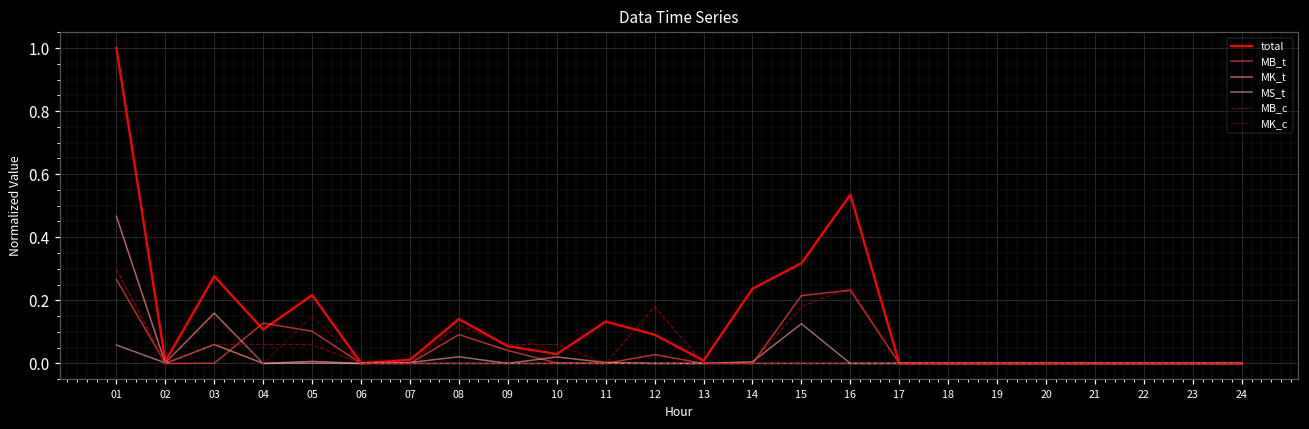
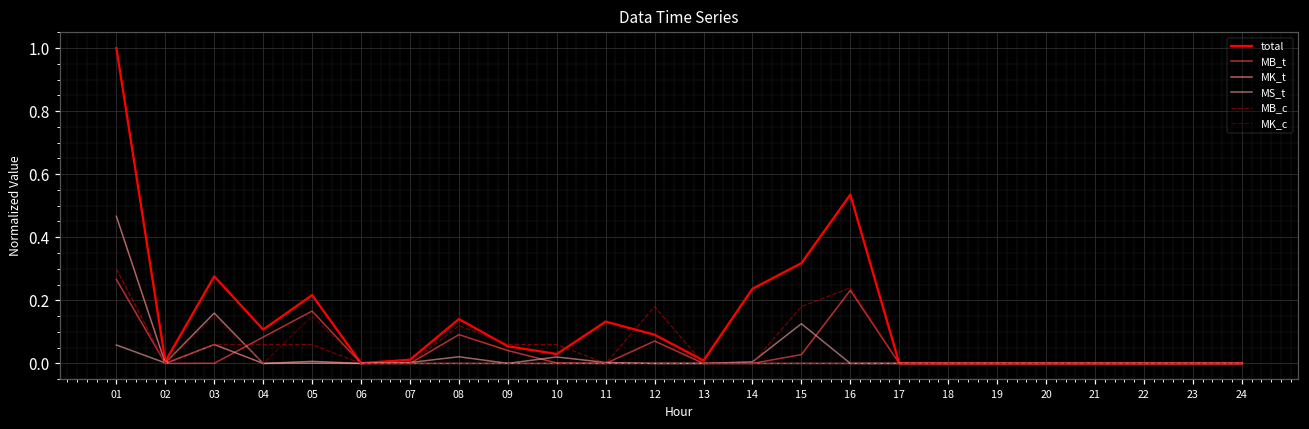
MB_t, 04: 0.13 -> 0.08
MB_t, 05: 0.10 -> 0.17
MB_t, 12: 0.03 -> 0.07
MB_t, 15: 0.21 -> 0.03
